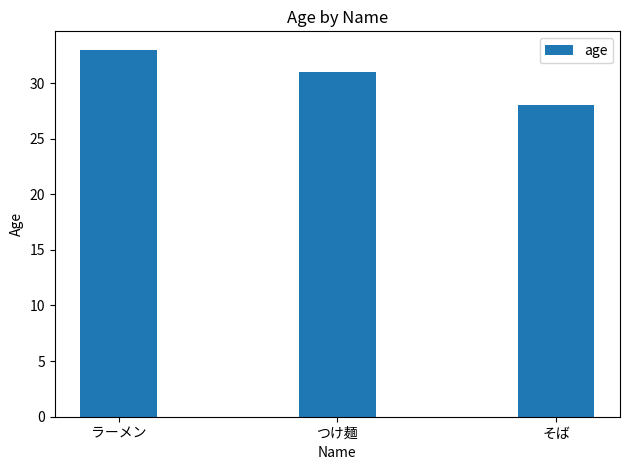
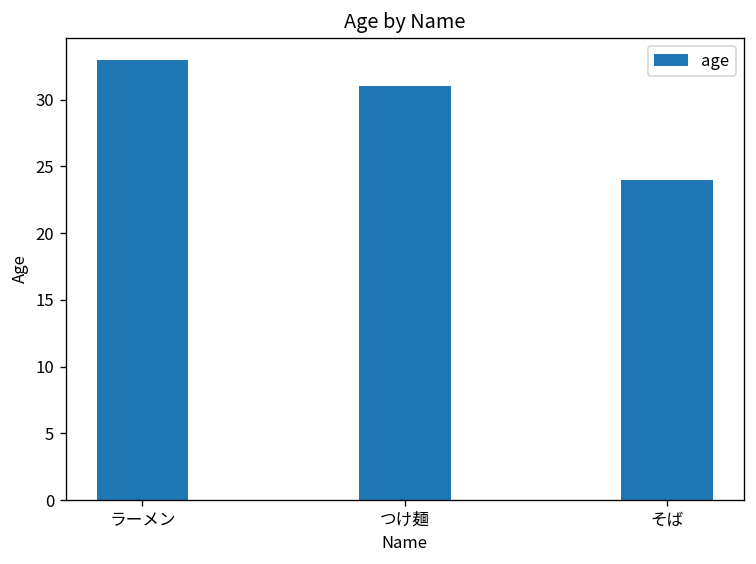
そば: 28 -> 24
